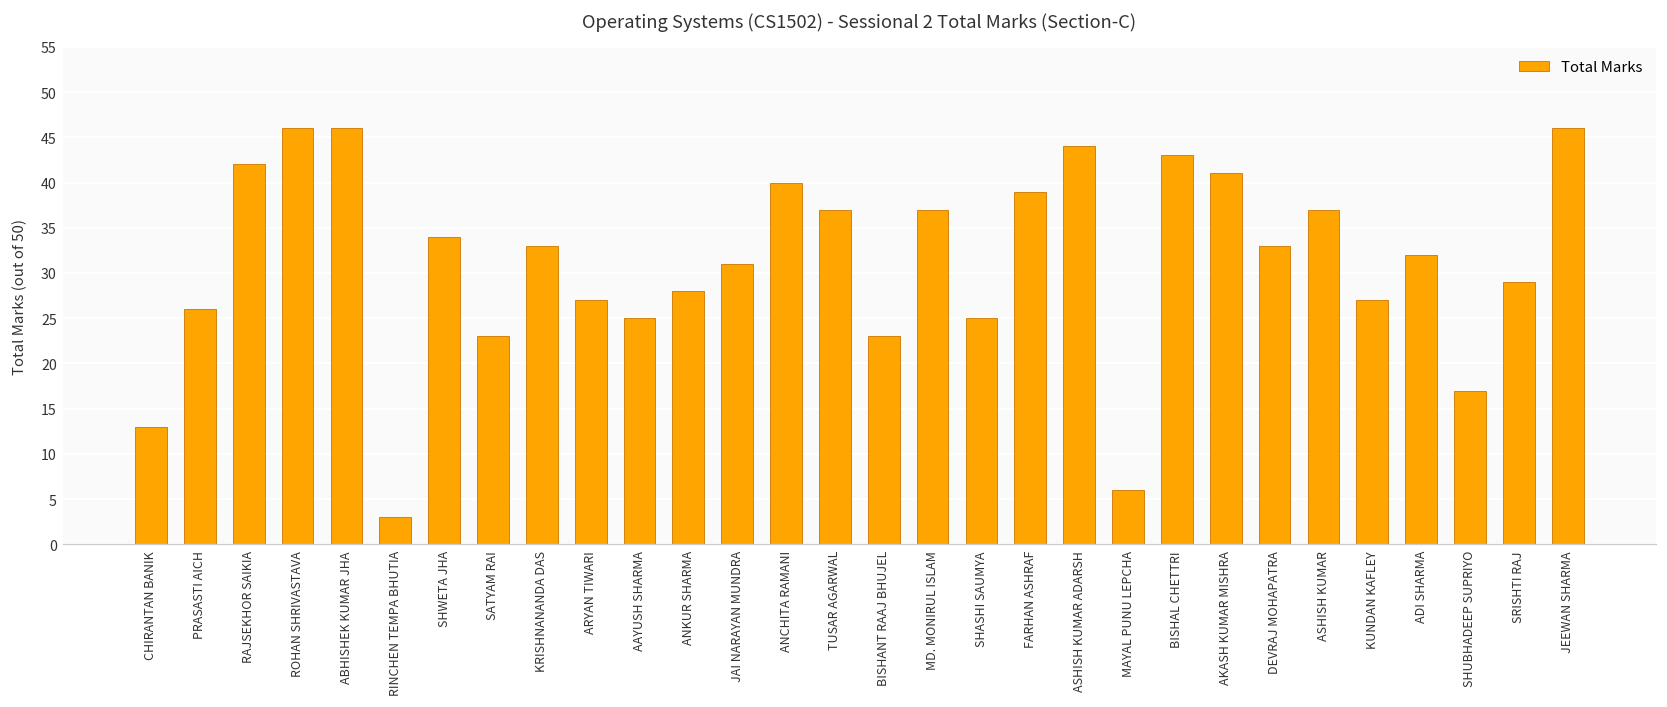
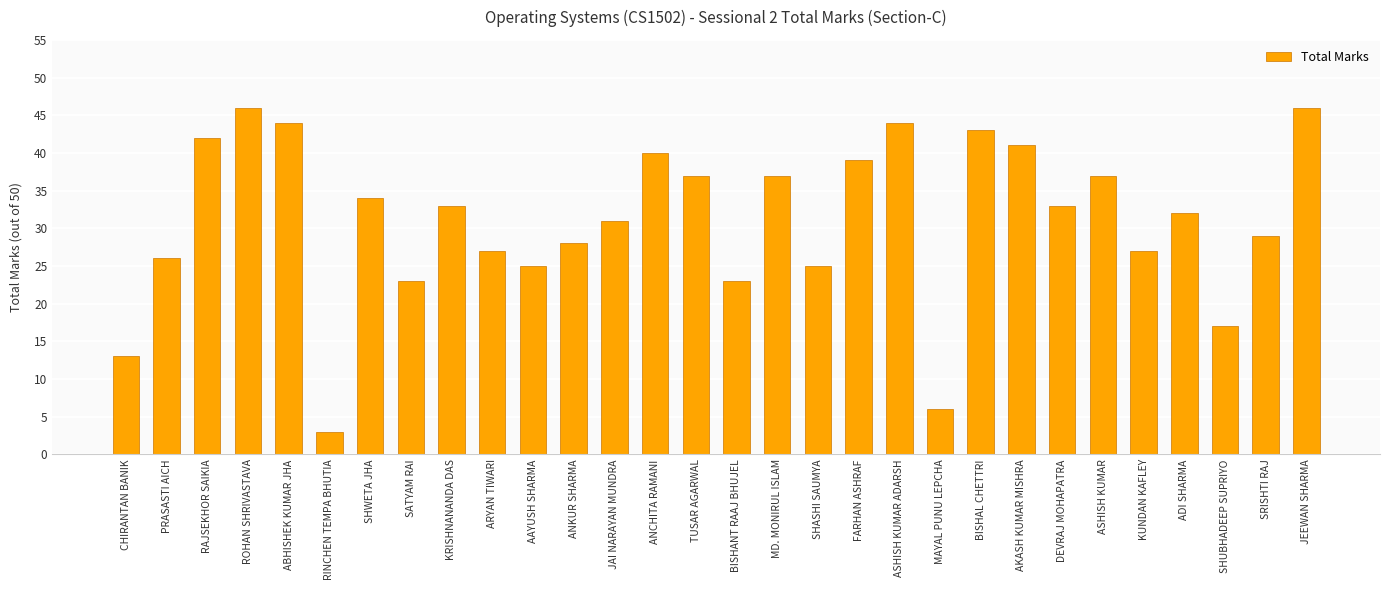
ABHISHEK KUMAR JHA: 46 -> 44
